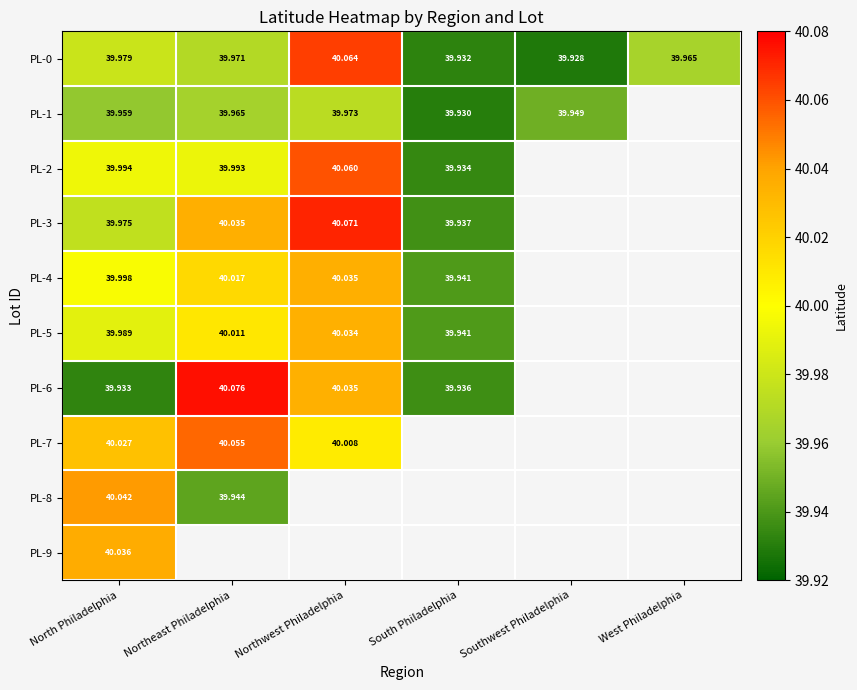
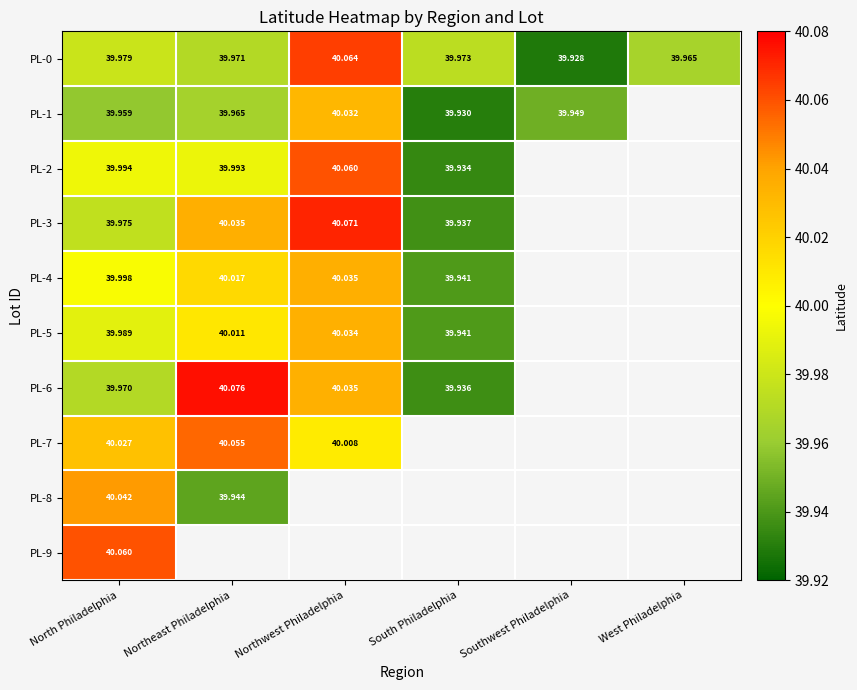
PL-0, South Philadelphia: 39.932 -> 39.973
PL-1, Northwest Philadelphia: 39.973 -> 40.032
PL-6, North Philadelphia: 39.933 -> 39.970
PL-9, North Philadelphia: 40.036 -> 40.060
